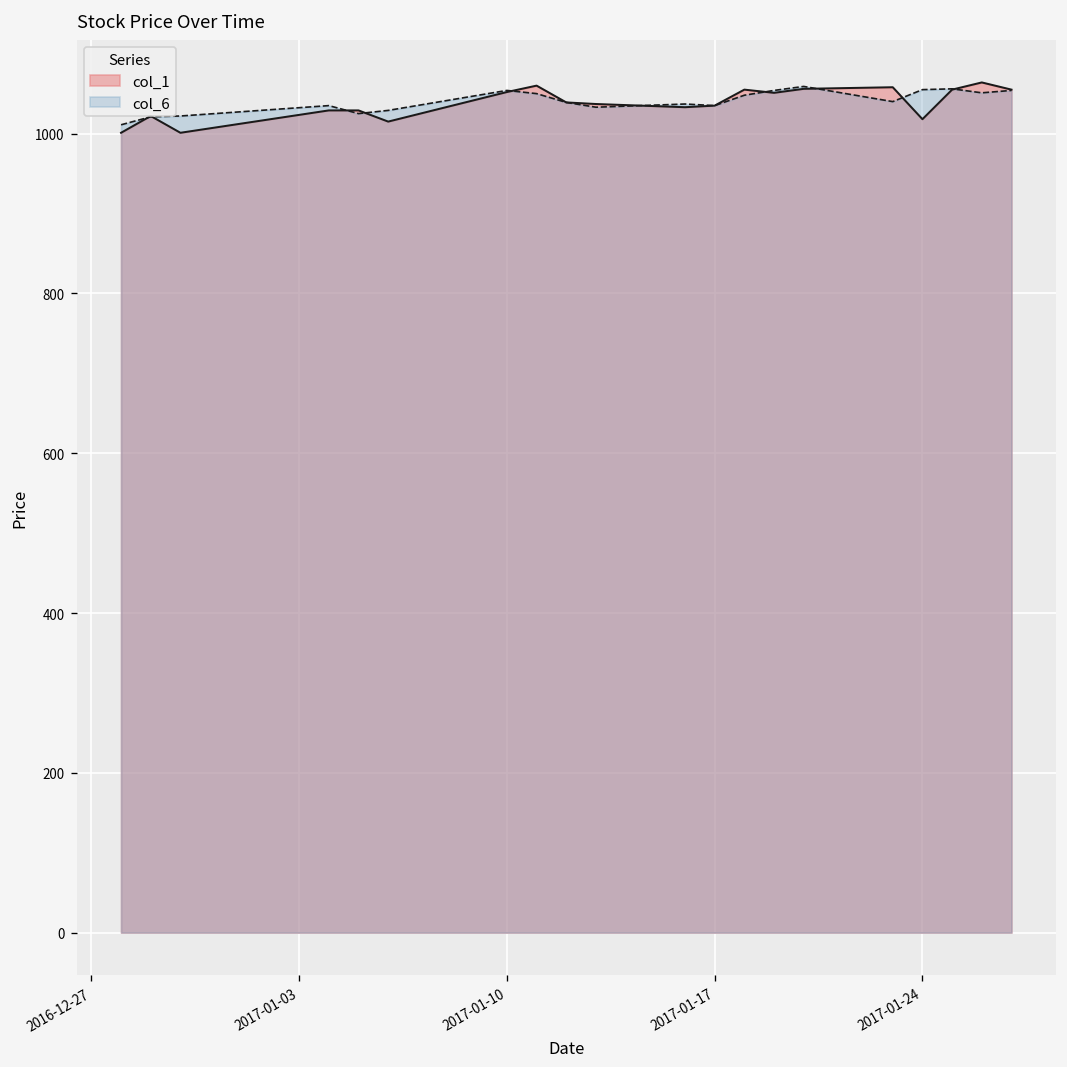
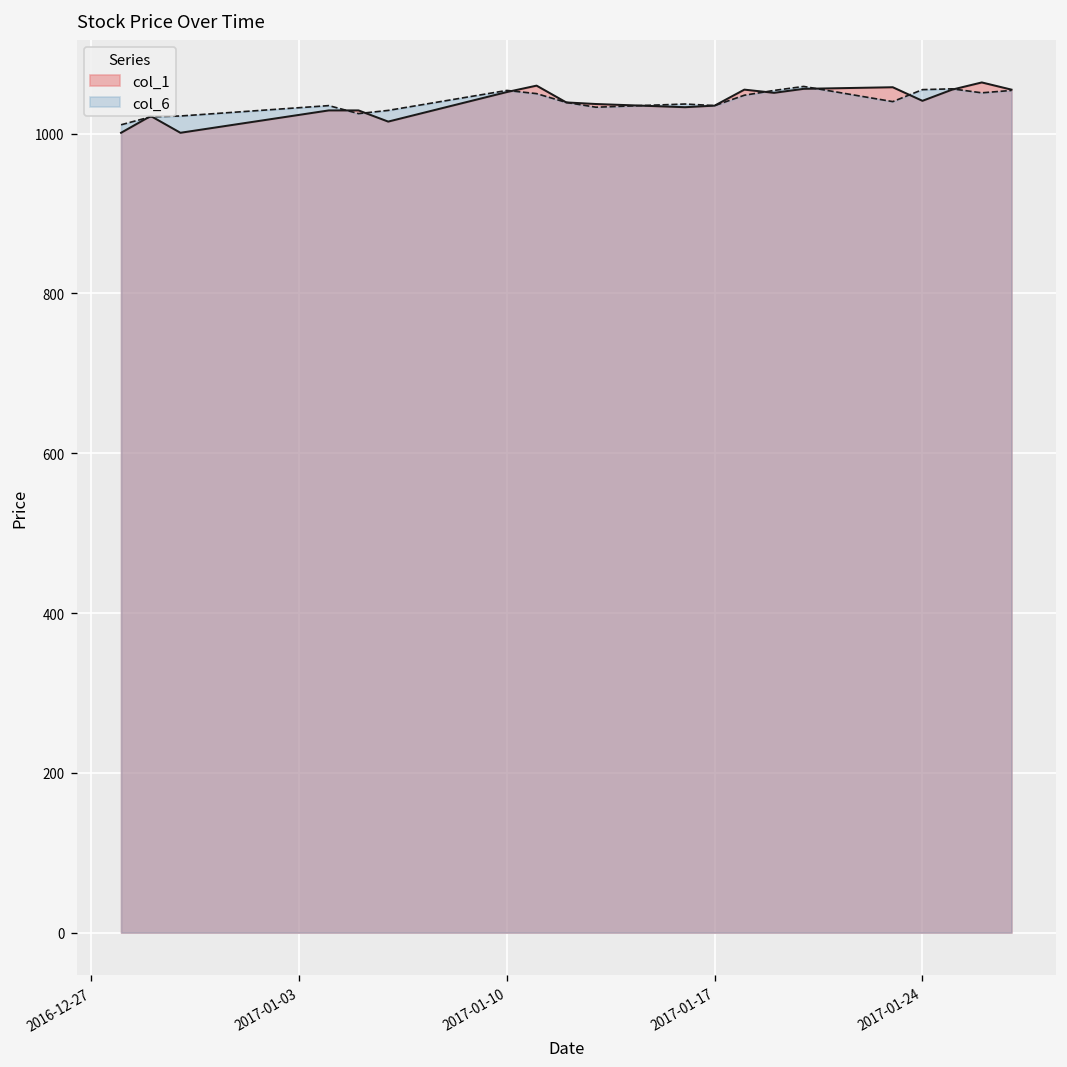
col_1, 2017-01-24: 1020 -> 1040
